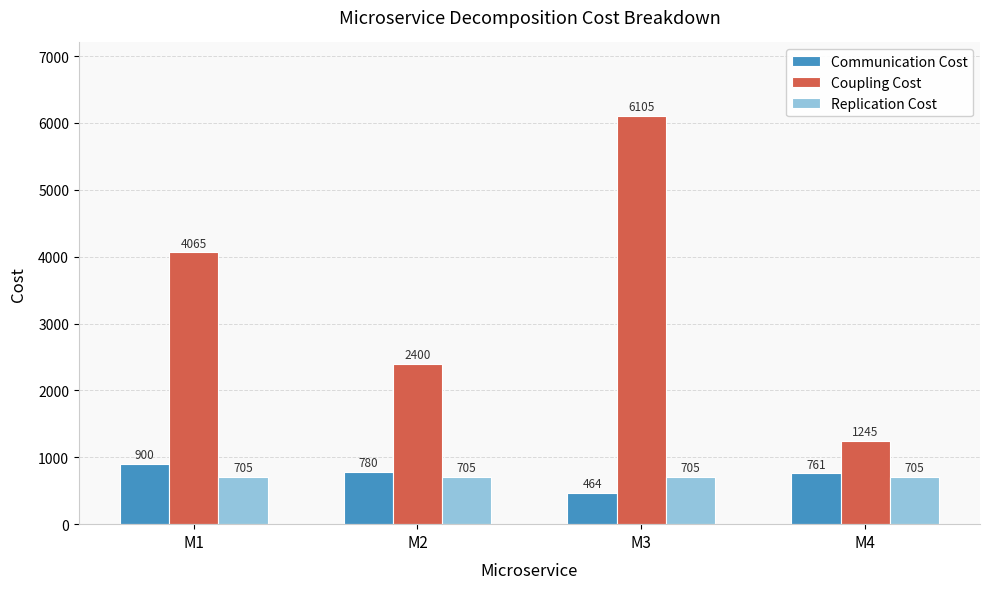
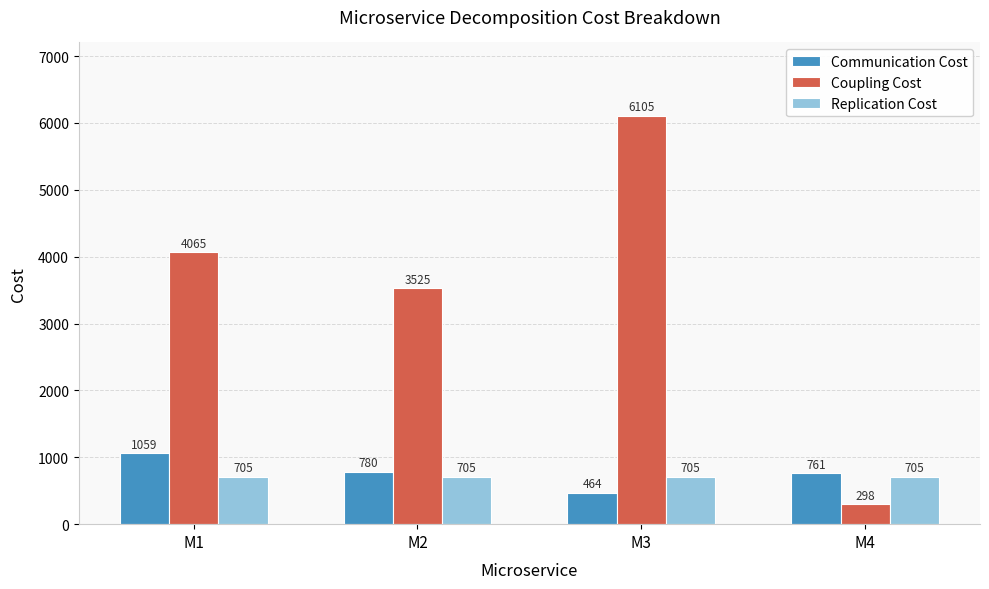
Communication Cost, M1: 900 -> 1059
Coupling Cost, M2: 2400 -> 3525
Coupling Cost, M4: 1245 -> 298
